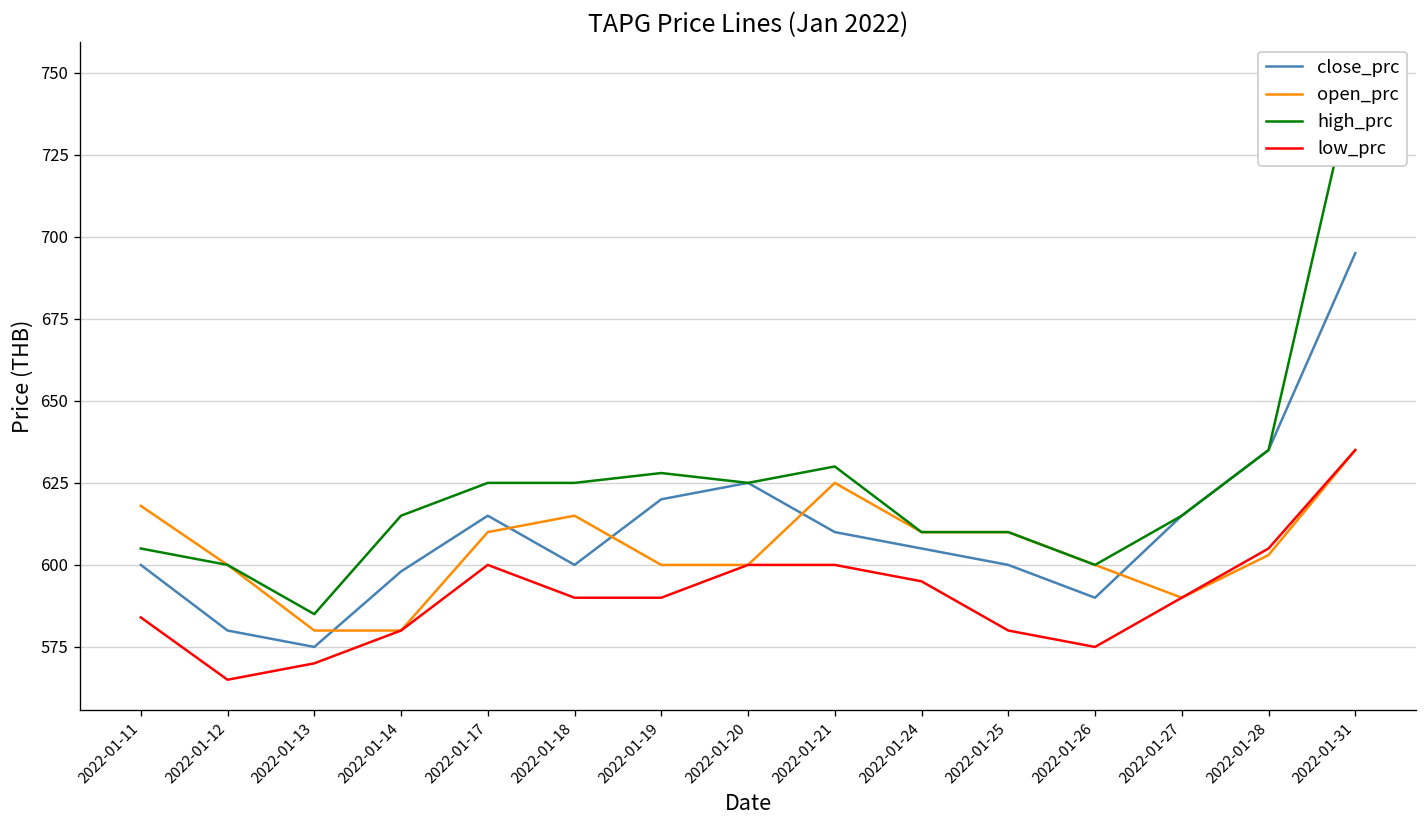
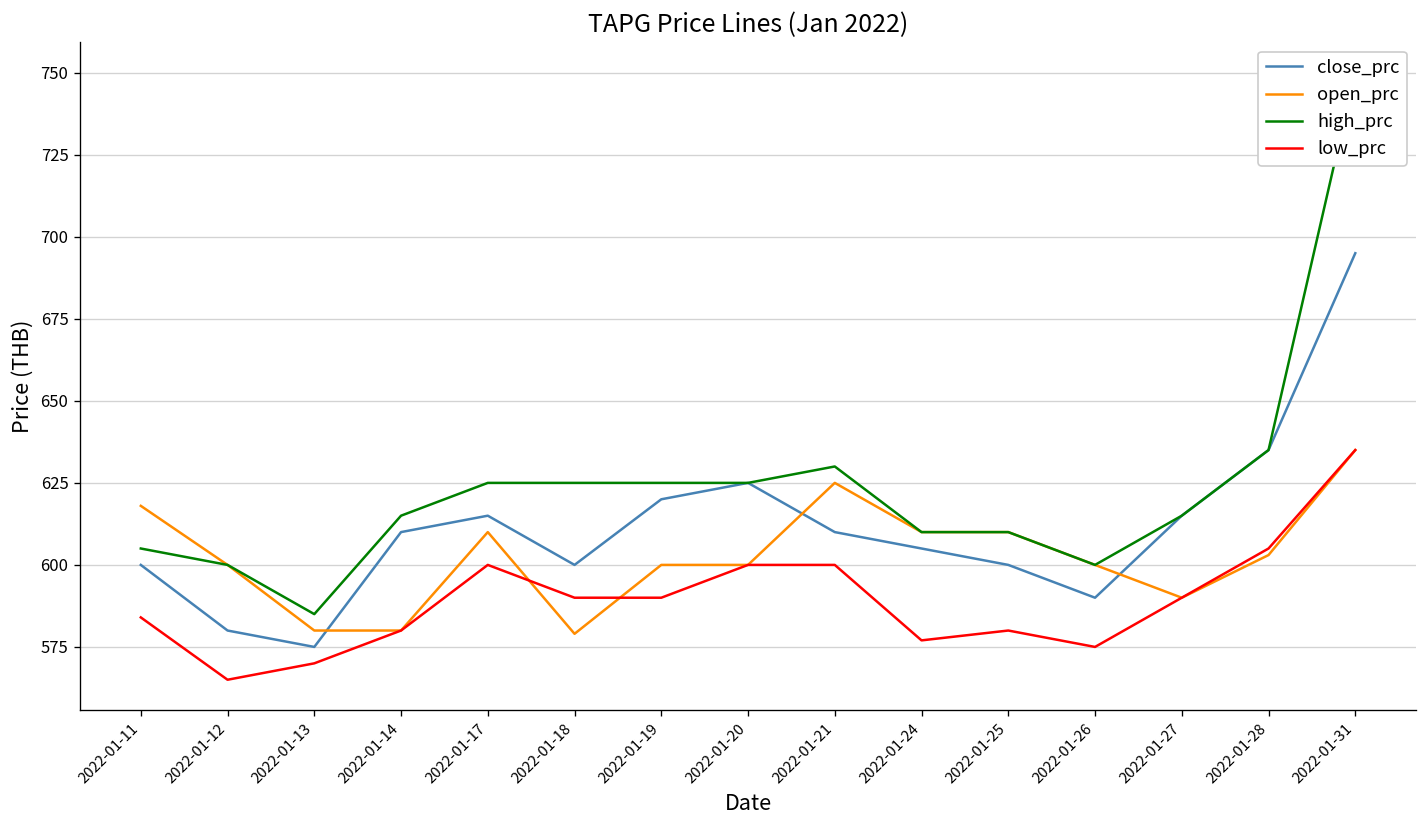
close_prc, 2022-01-14: 598 -> 610
open_prc, 2022-01-18: 615 -> 579
high_prc, 2022-01-19: 628 -> 625
low_prc, 2022-01-24: 595 -> 577
